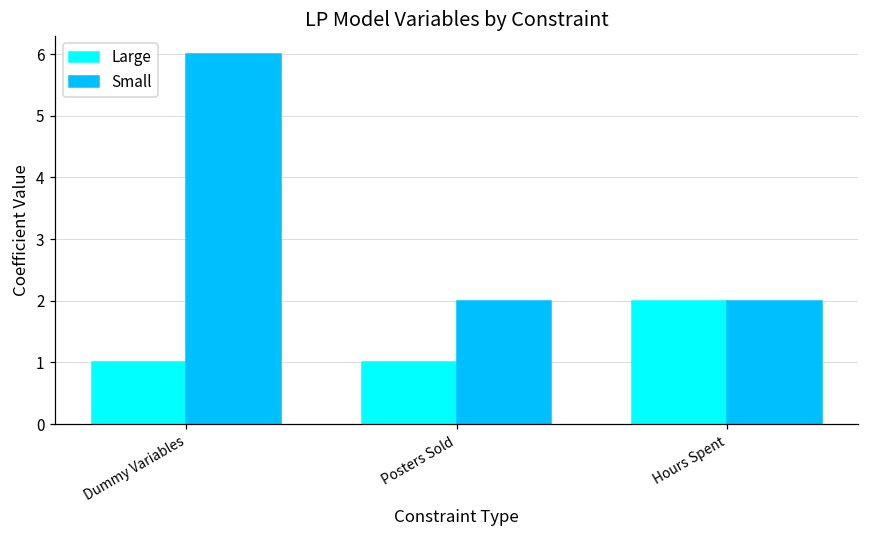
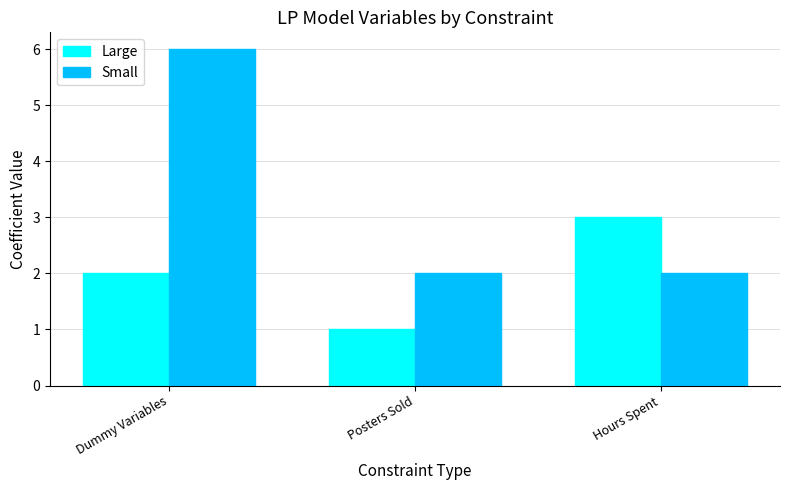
Large, Dummy Variables: 1 -> 2
Large, Hours Spent: 2 -> 3
